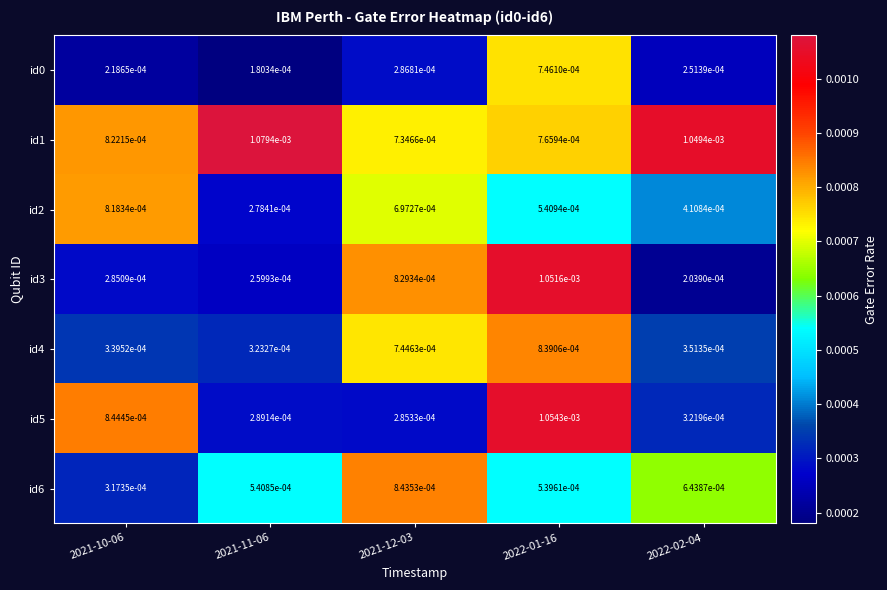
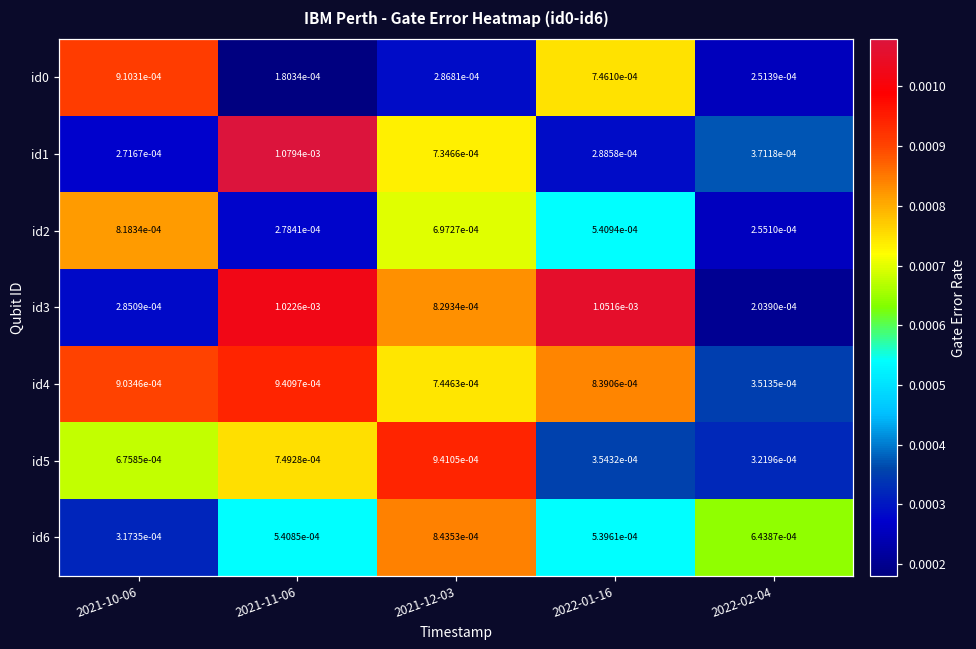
id0, 2021-10-06: 2.1865e-04 -> 9.1031e-04
id1, 2021-10-06: 8.2215e-04 -> 2.7167e-04
id1, 2022-01-16: 7.6594e-04 -> 2.8858e-04
id1, 2022-02-04: 1.0494e-03 -> 3.7118e-04
id2, 2022-02-04: 4.1084e-04 -> 2.5510e-04
id3, 2021-11-06: 2.5993e-04 -> 1.0226e-03
id4, 2021-10-06: 3.3952e-04 -> 9.0346e-04
id4, 2021-11-06: 3.2327e-04 -> 9.4097e-04
id5, 2021-10-06: 8.4445e-04 -> 6.7585e-04
id5, 2021-11-06: 2.8914e-04 -> 7.4928e-04
id5, 2021-12-03: 2.8533e-04 -> 9.4105e-04
id5, 2022-01-16: 1.0543e-03 -> 3.5432e-04
